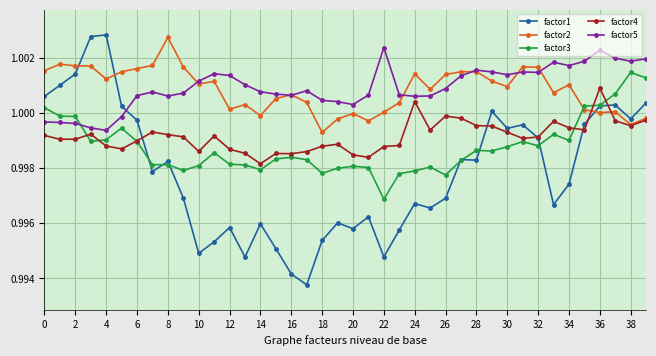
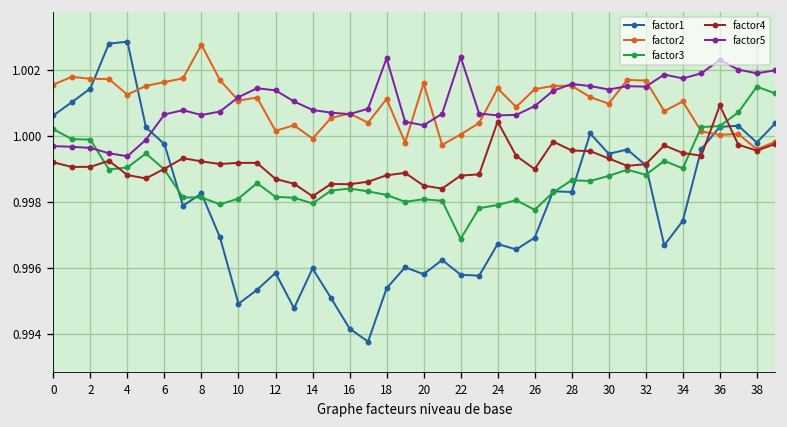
factor4, 10: 0.9986 -> 0.9992
factor2, 18: 0.9993 -> 1.0011
factor3, 18: 0.9978 -> 0.9982
factor5, 18: 1.0005 -> 1.0023
factor2, 20: 1.0000 -> 1.0016
factor1, 22: 0.9948 -> 0.9958
factor4, 26: 0.9999 -> 0.9990
